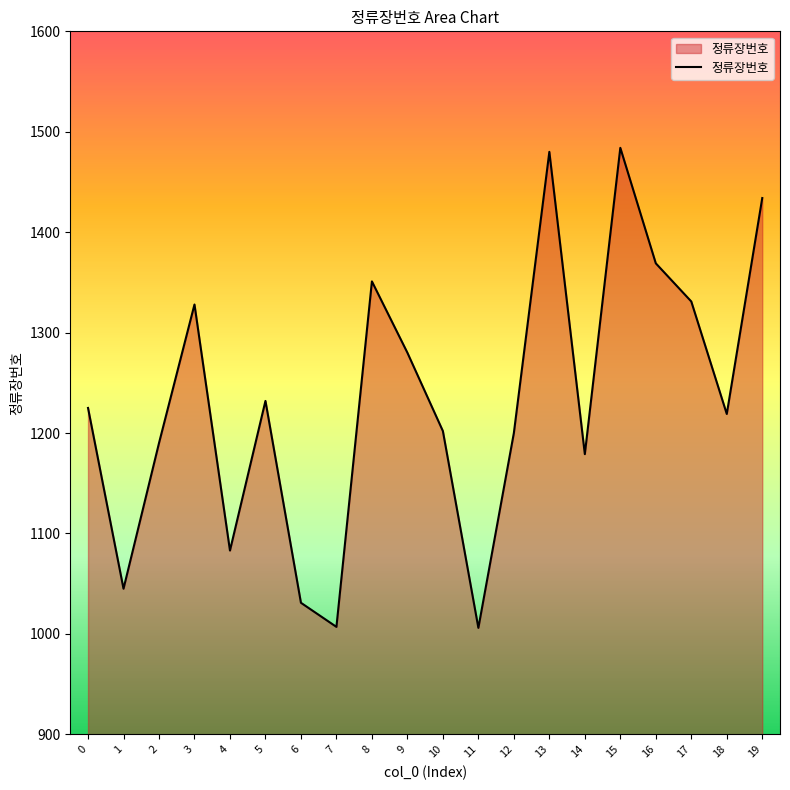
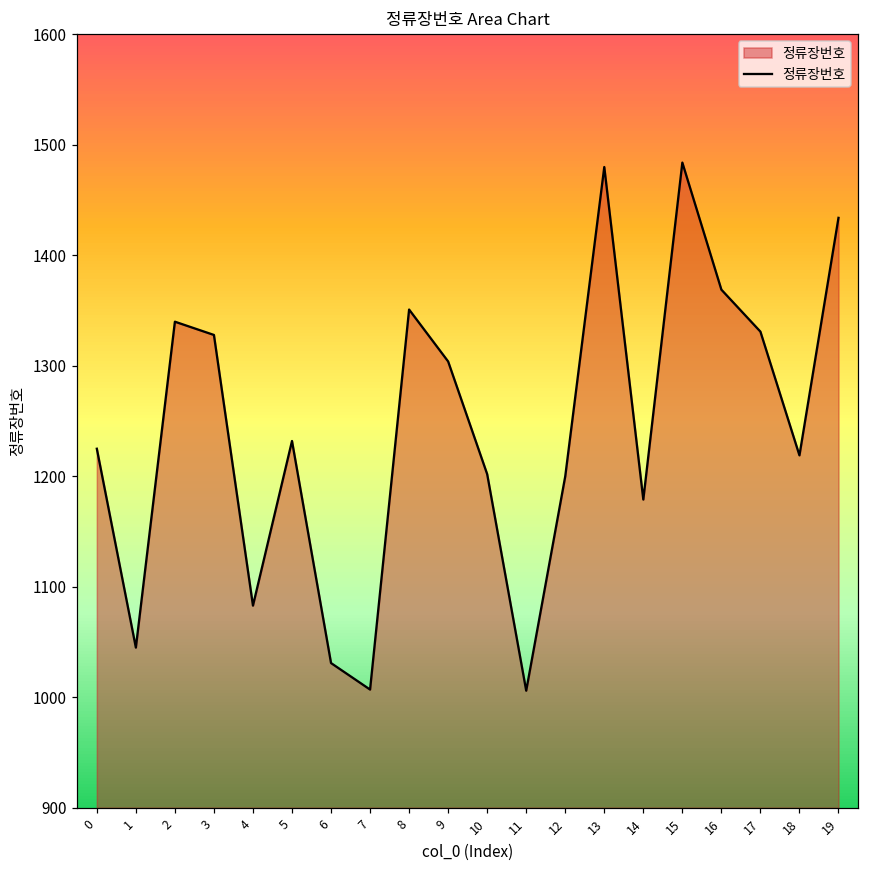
2: 1190 -> 1340
9: 1280 -> 1304
